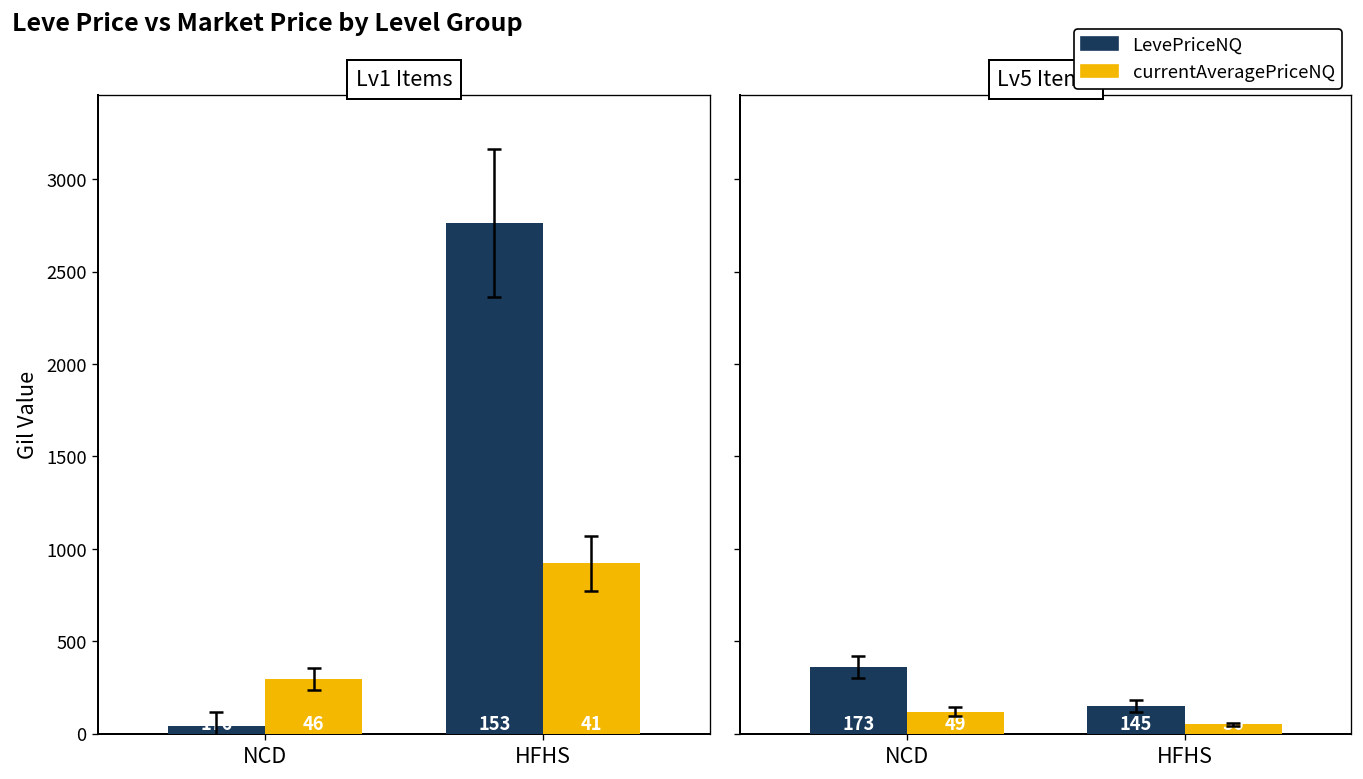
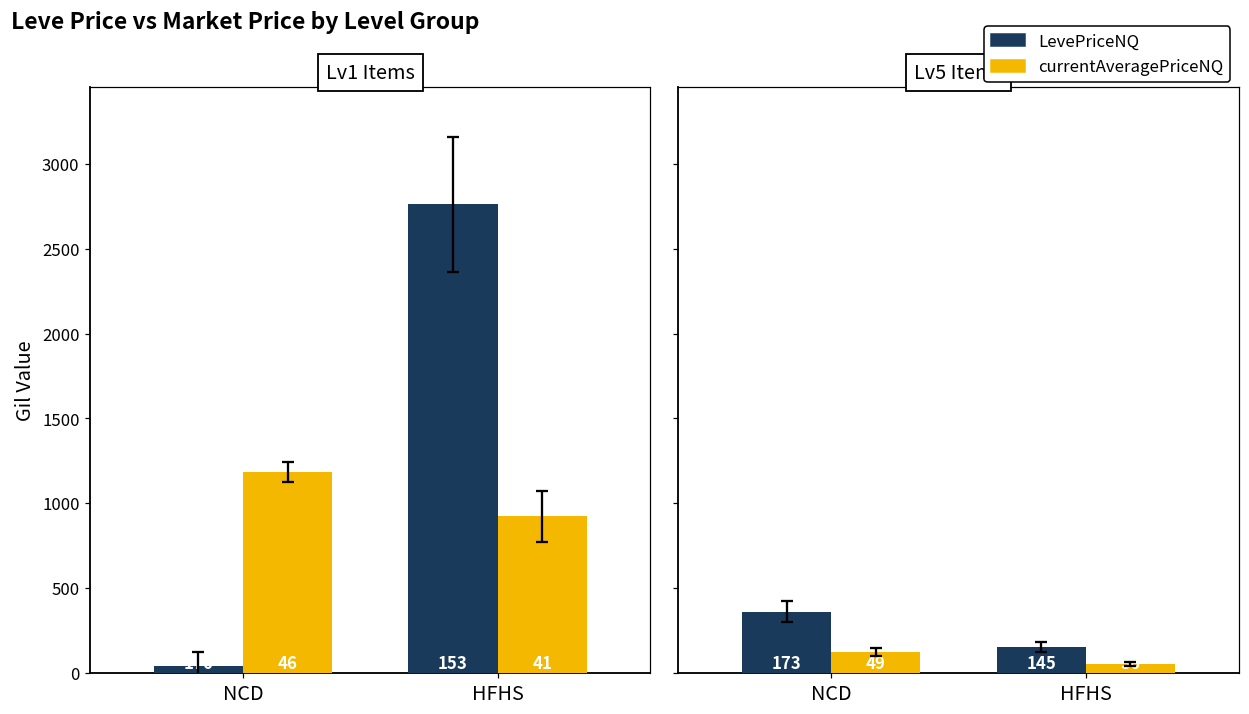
Lv1 Items, currentAveragePriceNQ, NCD: 300 -> 1190
